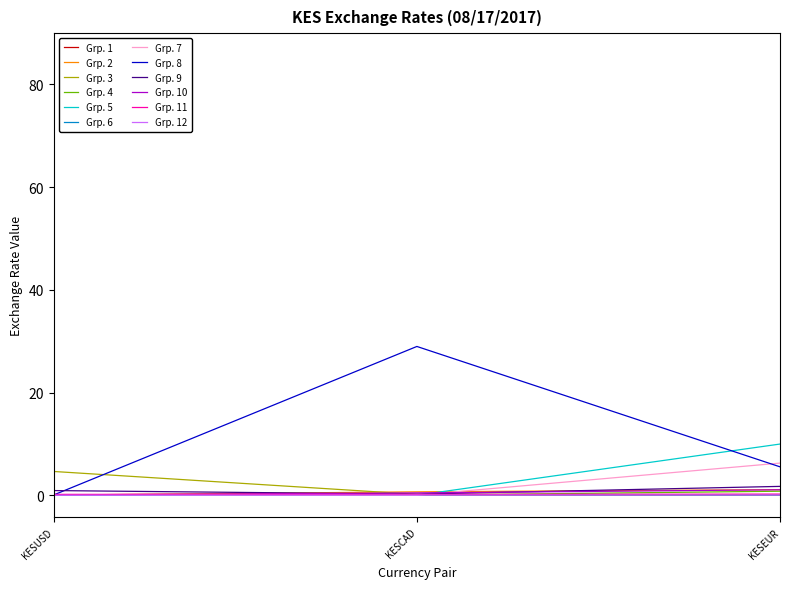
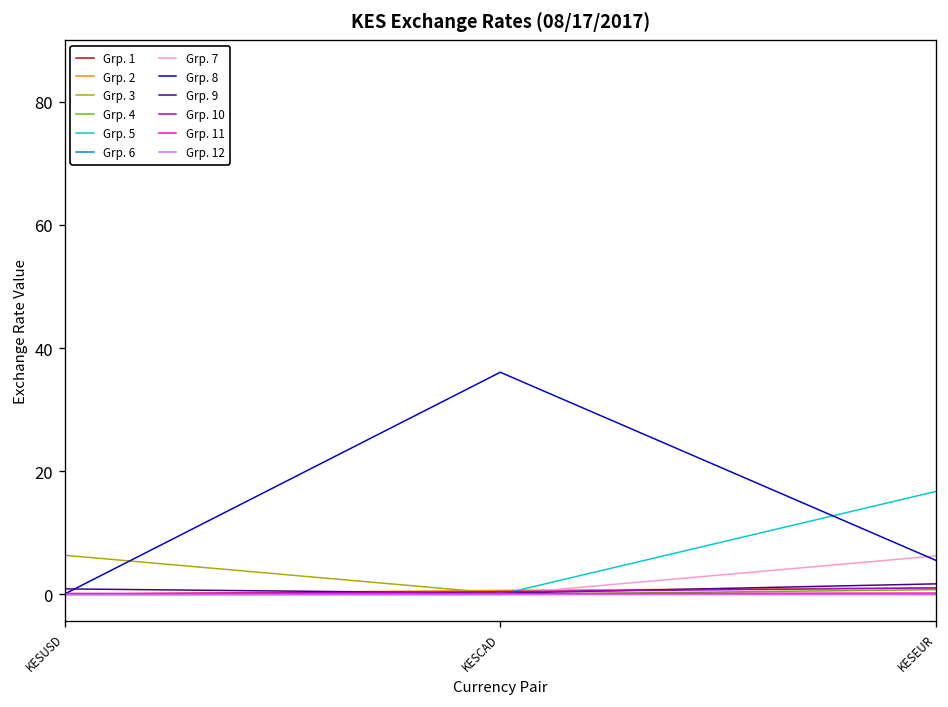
Grp. 3, KESUSD: 5 -> 6
Grp. 8, KESCAD: 29 -> 36
Grp. 5, KESEUR: 10 -> 17
